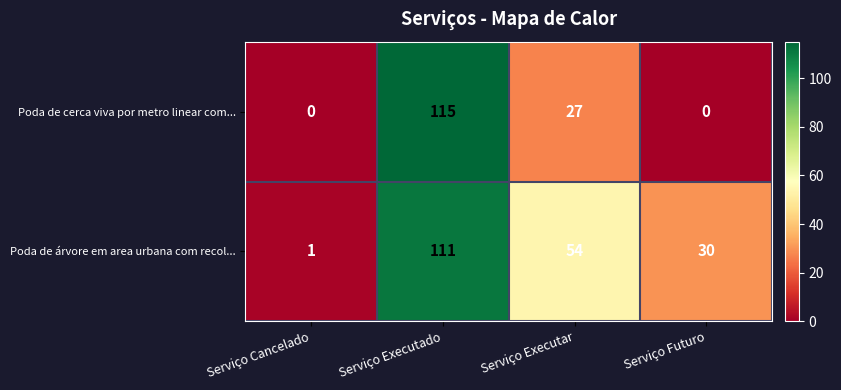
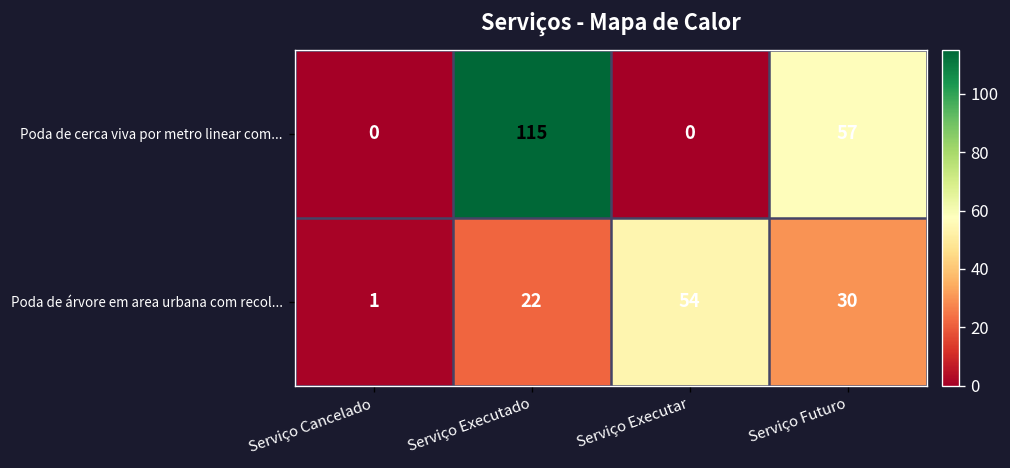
Poda de cerca viva por metro linear com..., Serviço Executar: 27 -> 0
Poda de cerca viva por metro linear com..., Serviço Futuro: 0 -> 57
Poda de árvore em area urbana com recol..., Serviço Executado: 111 -> 22
